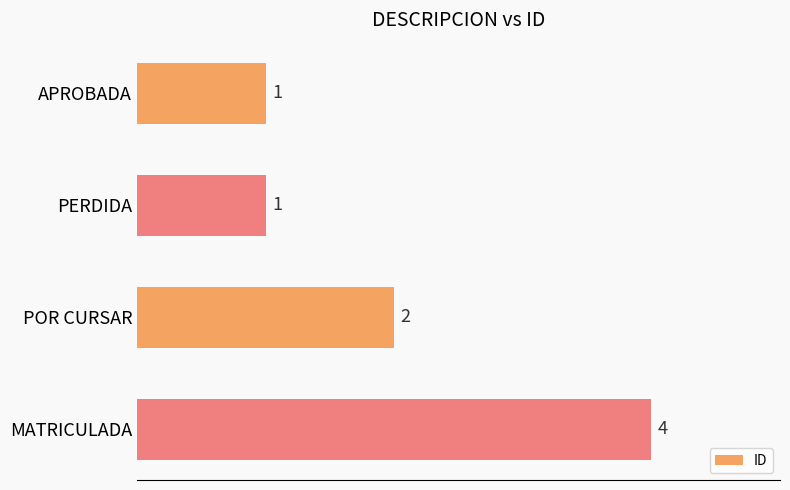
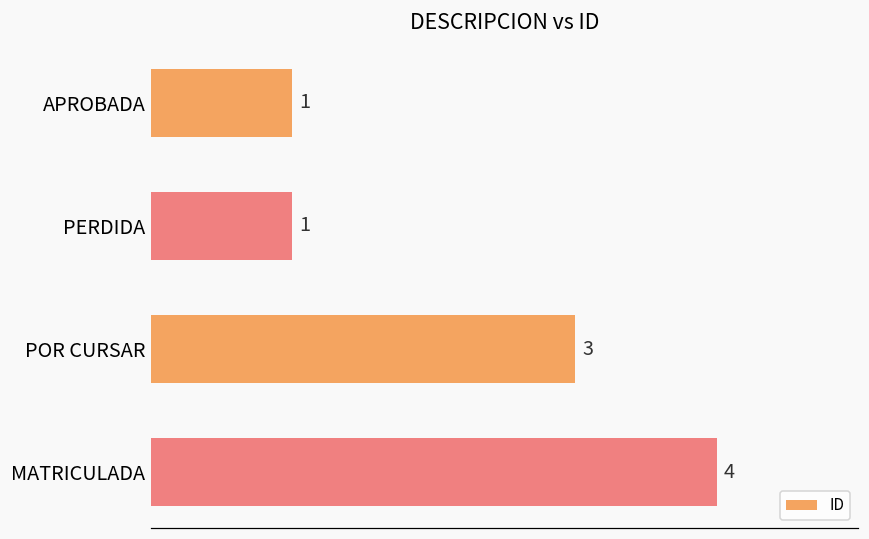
POR CURSAR: 2 -> 3
